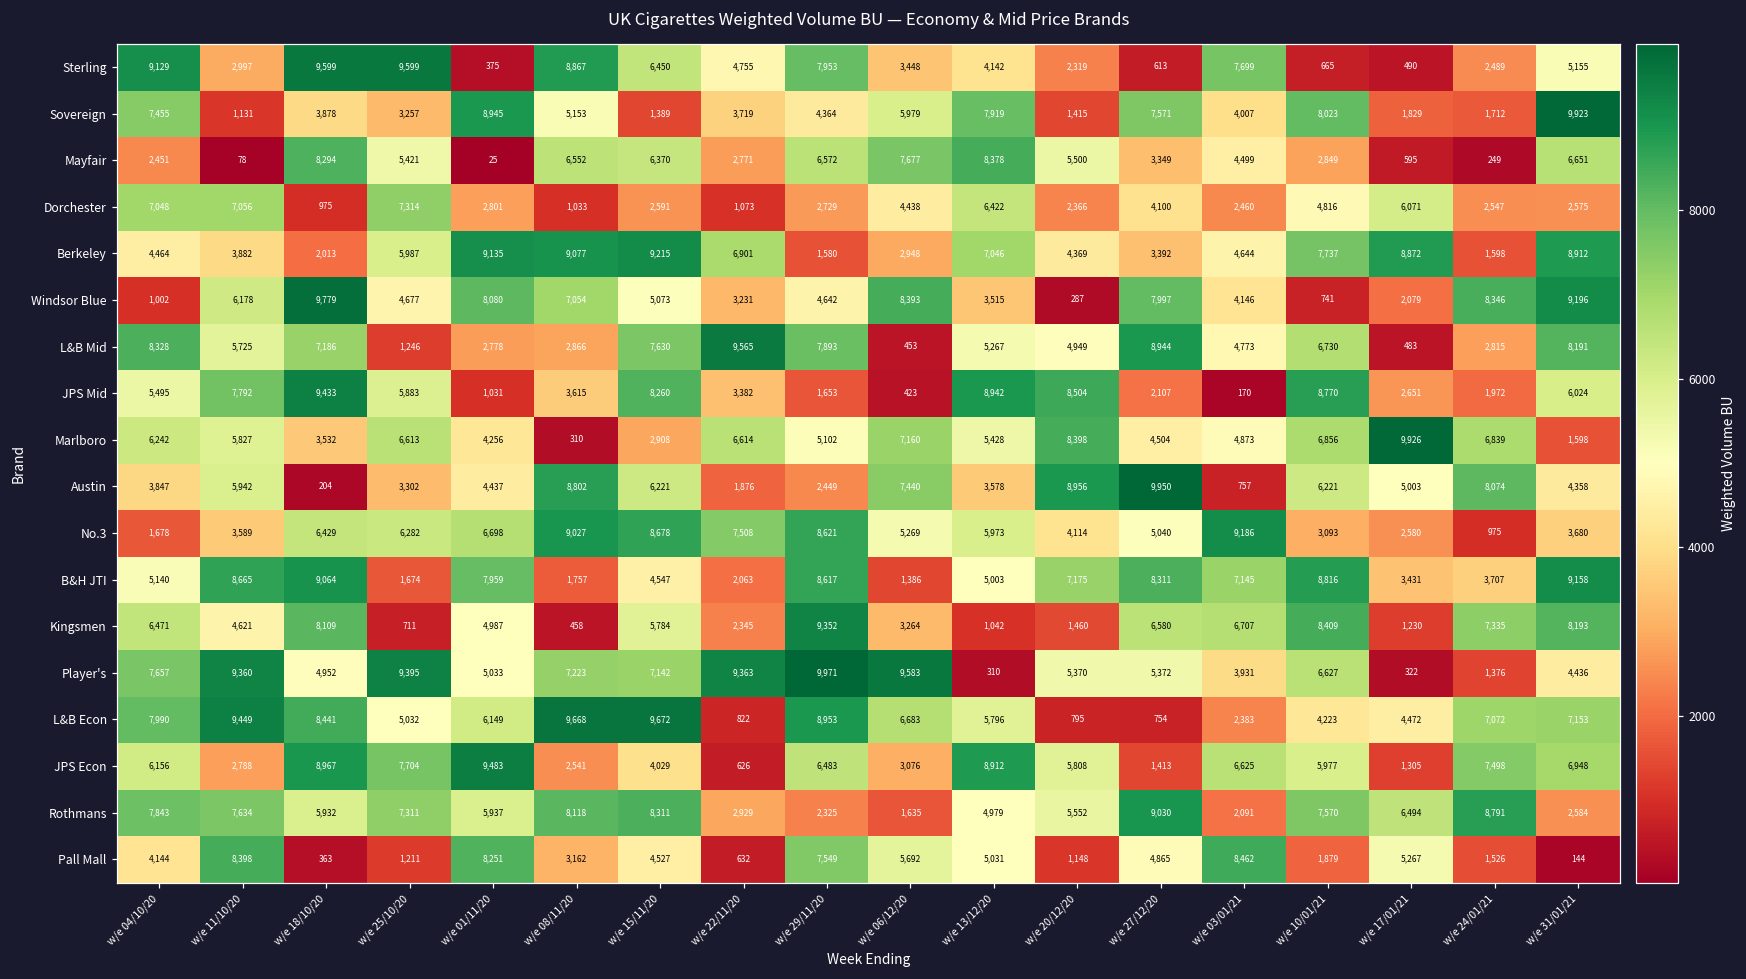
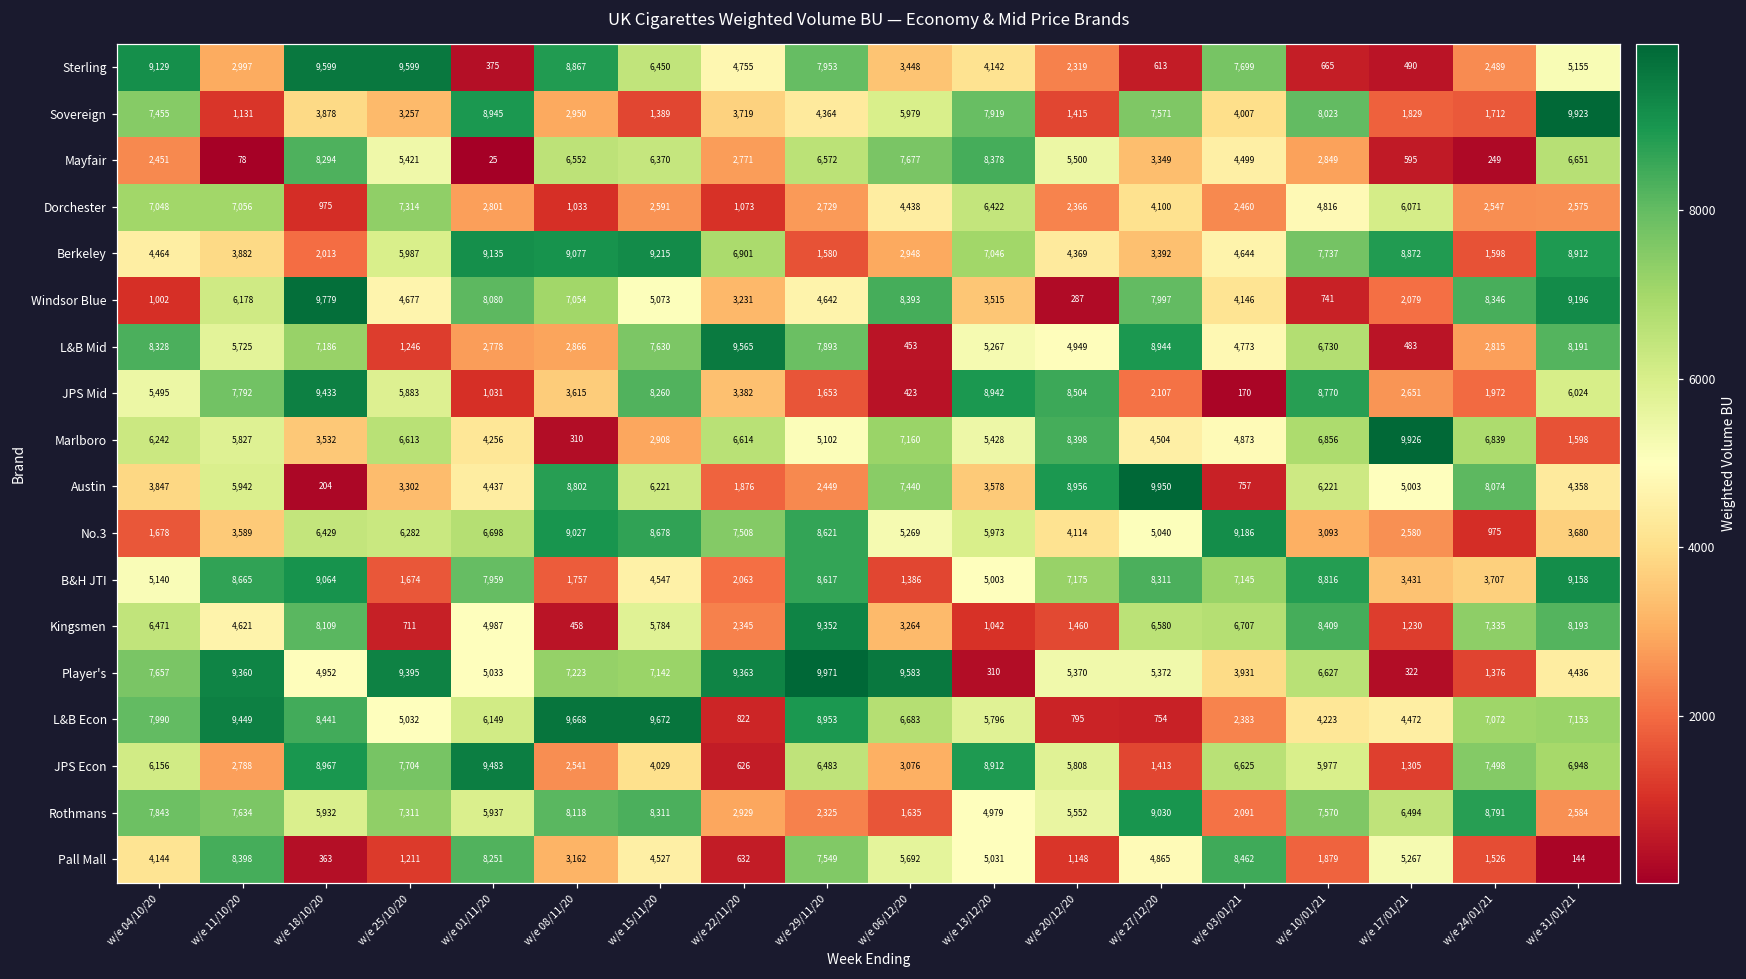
Sovereign, w/e 08/11/20: 5,153 -> 2,950
